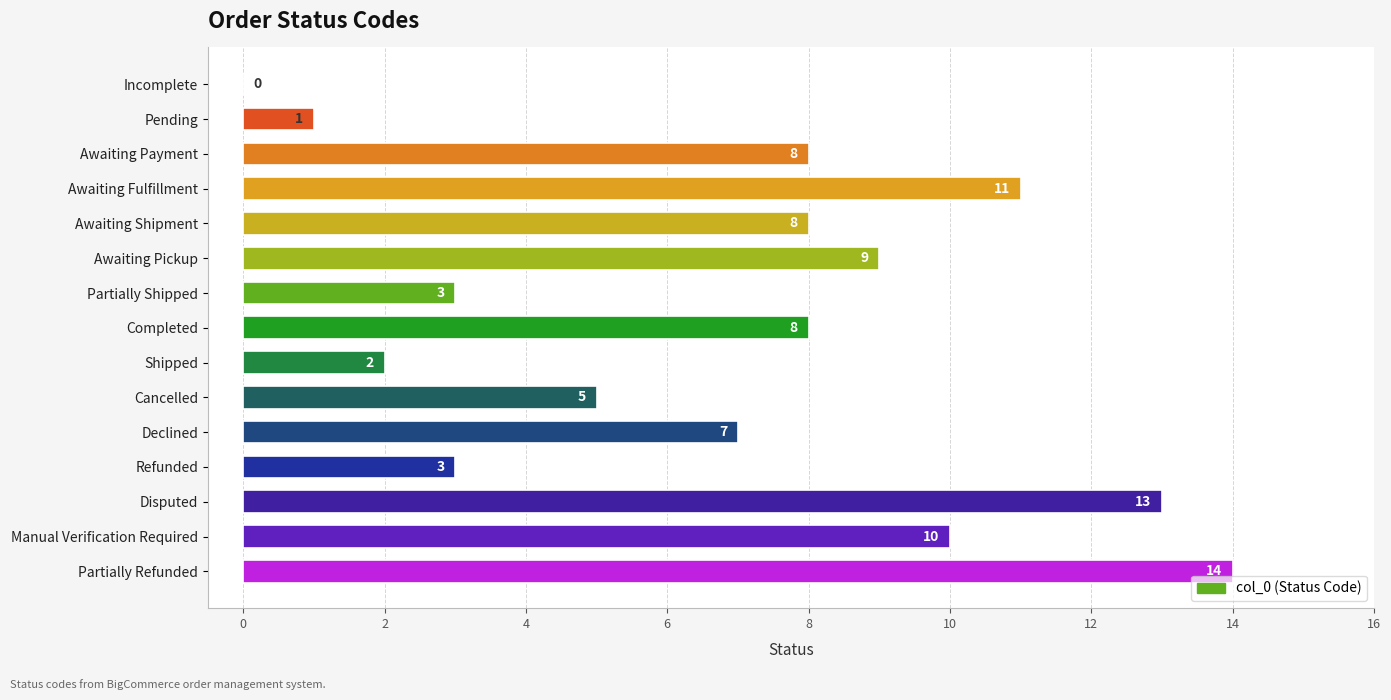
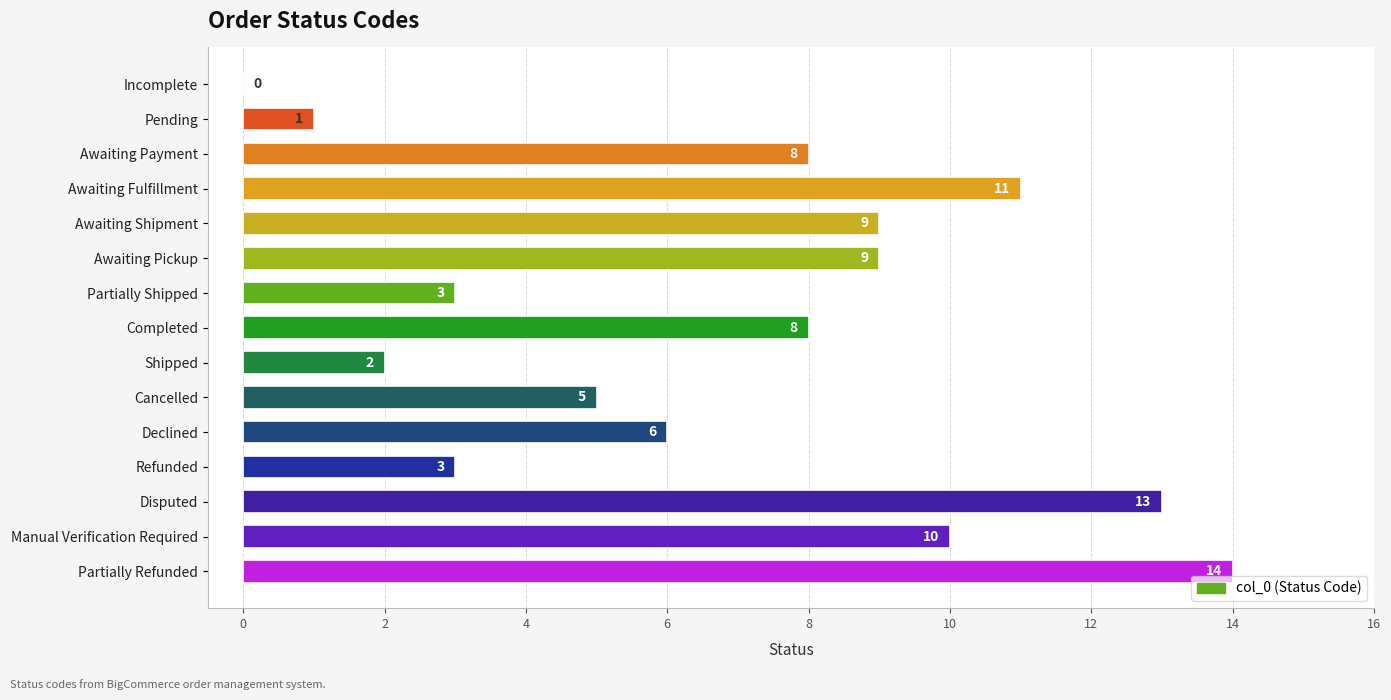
Awaiting Shipment: 8 -> 9
Declined: 7 -> 6
